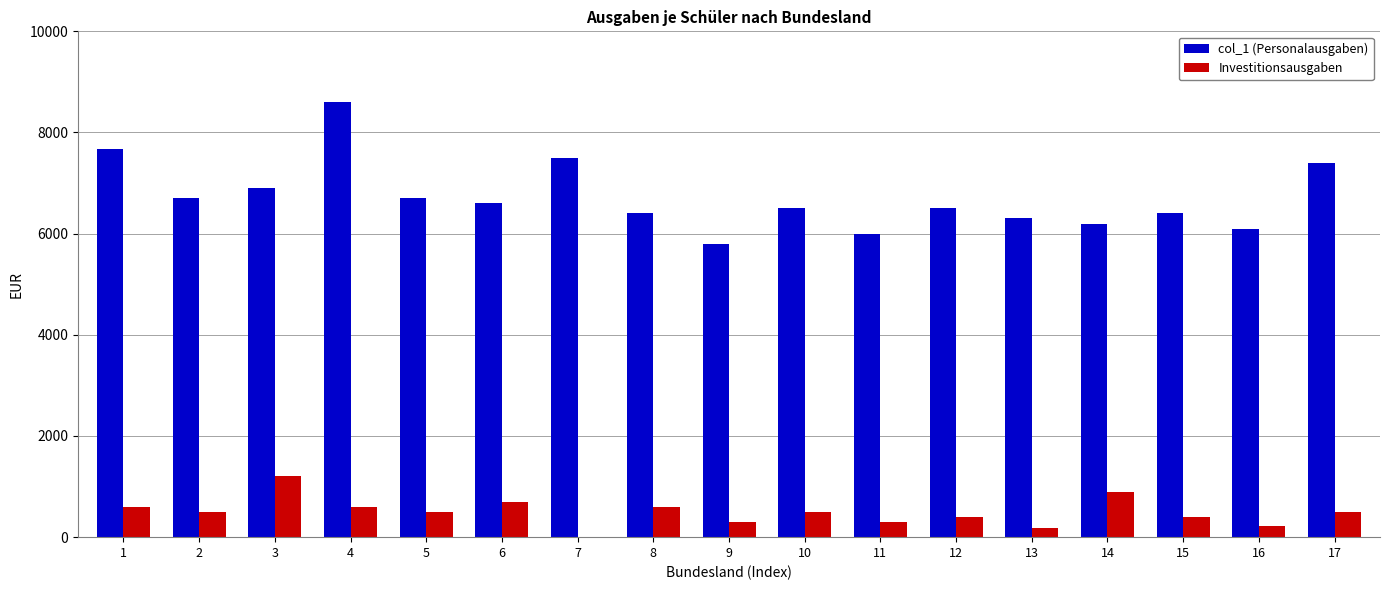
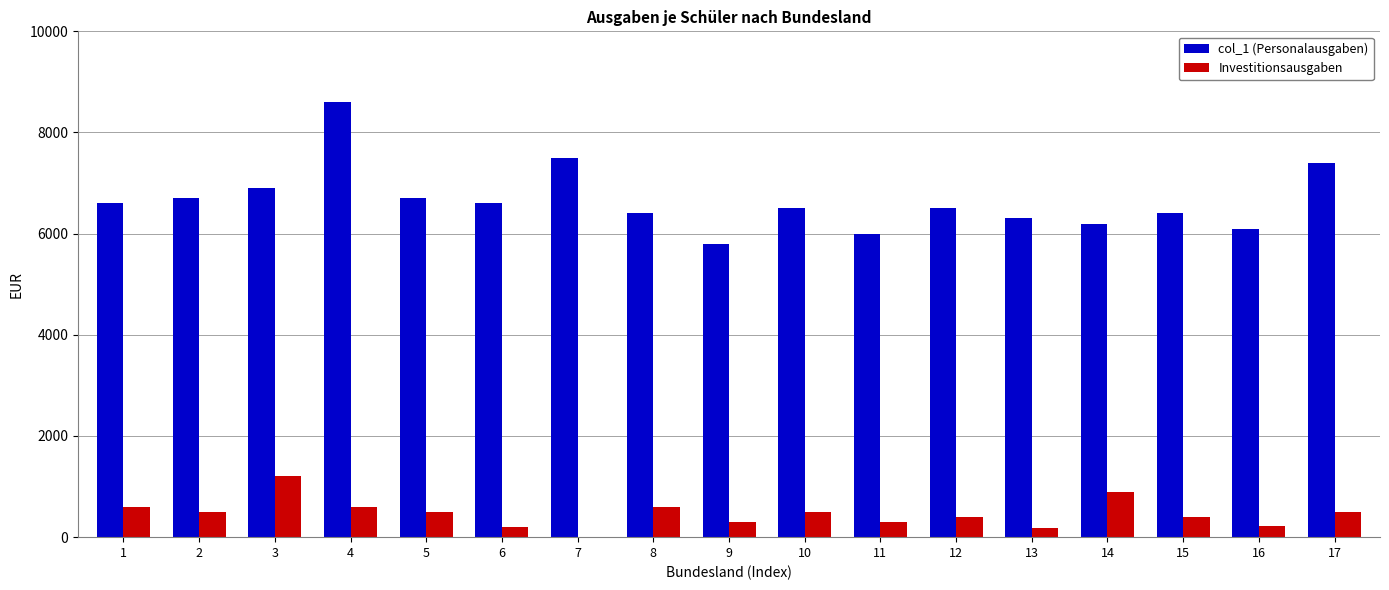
col_1 (Personalausgaben), 1: 7700 -> 6600
Investitionsausgaben, 6: 700 -> 200
